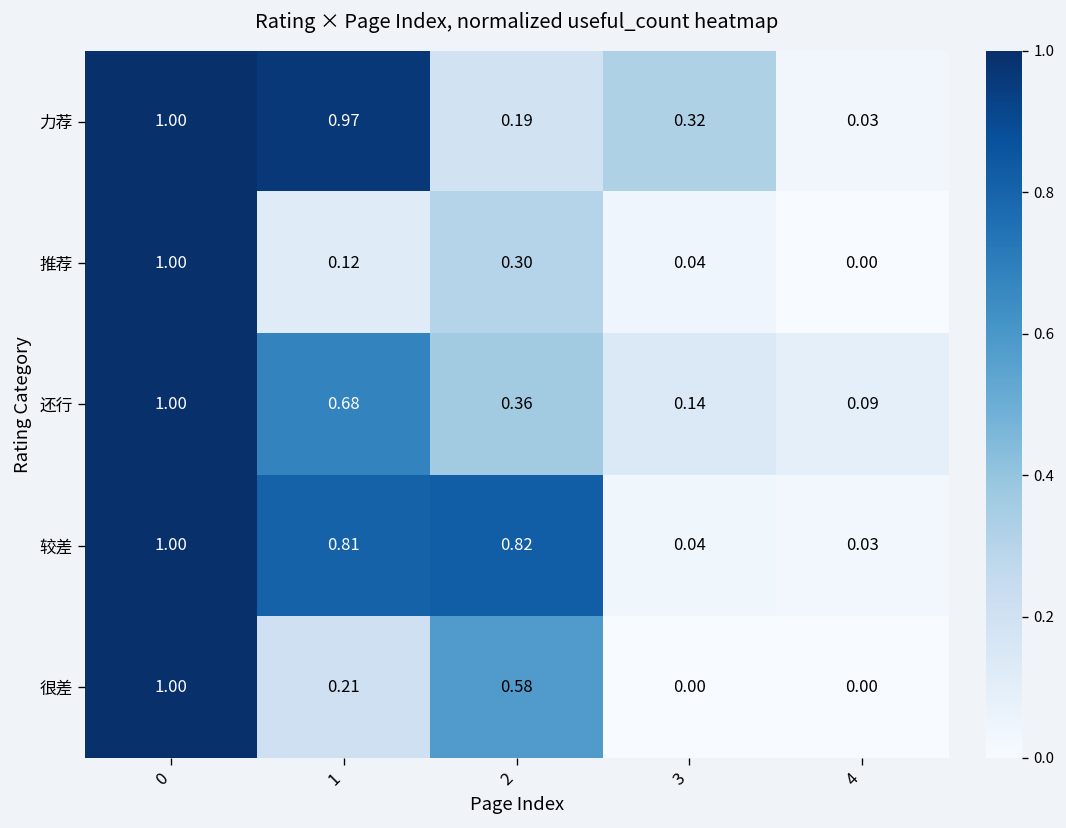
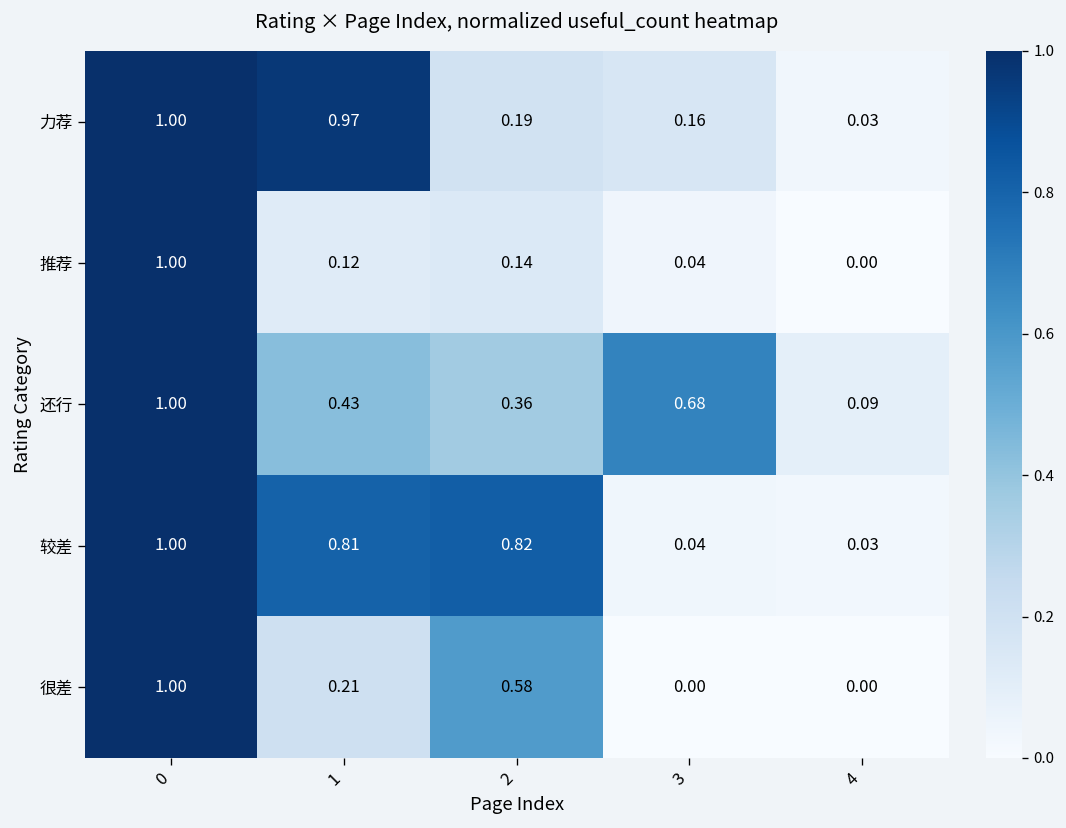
力荐, 3: 0.32 -> 0.16
推荐, 2: 0.30 -> 0.14
还行, 1: 0.68 -> 0.43
还行, 3: 0.14 -> 0.68
